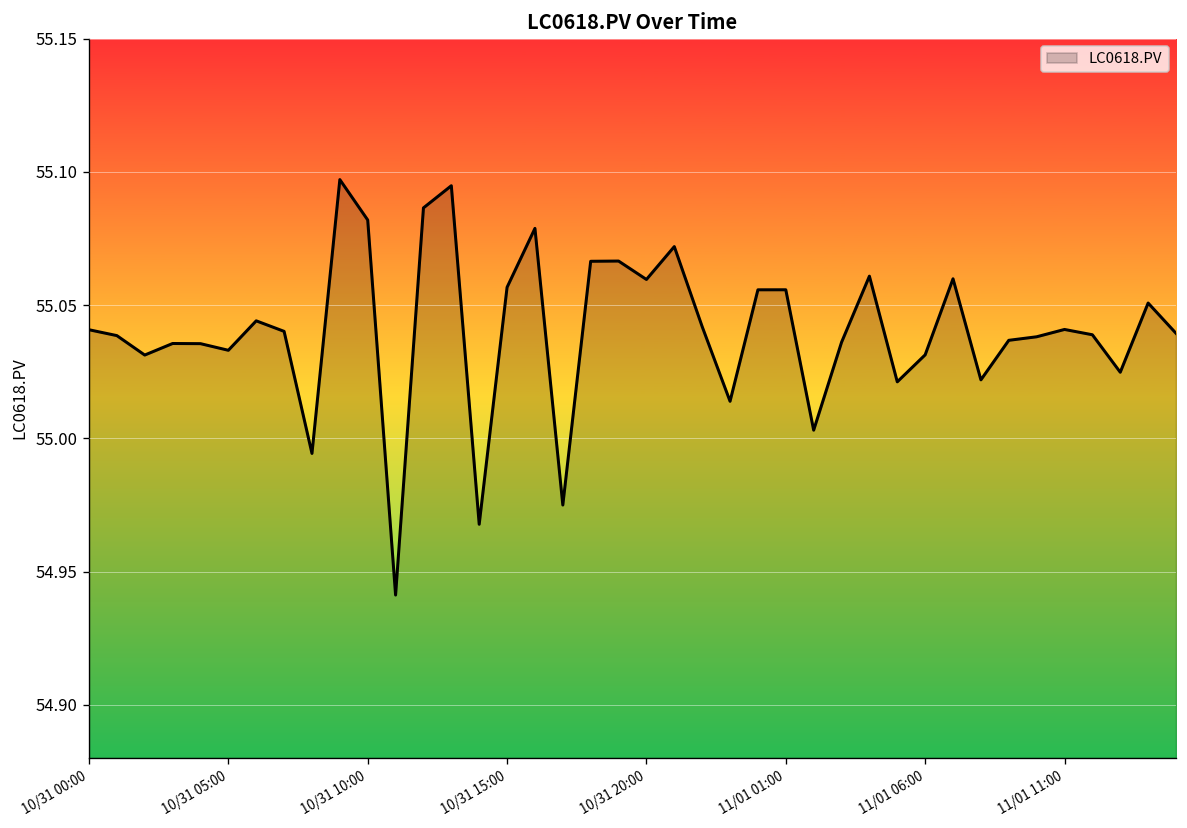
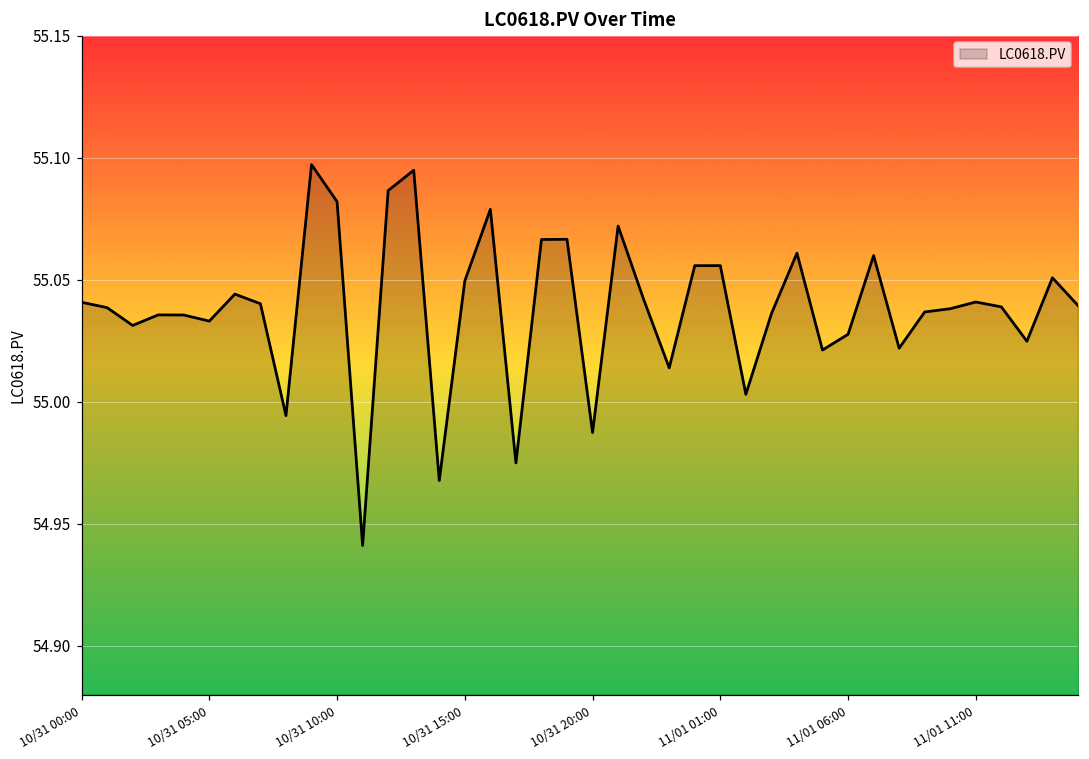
10/31 15:00: 55.057 -> 55.050
10/31 20:00: 55.060 -> 54.987
11/01 06:00: 55.031 -> 55.028
